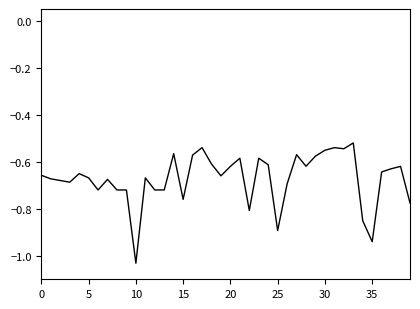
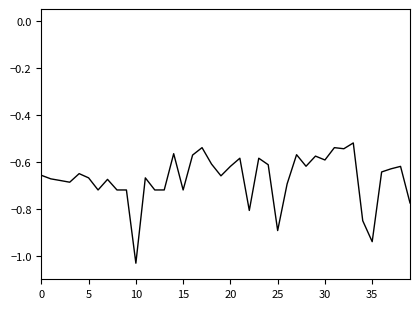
15: -0.76 -> -0.72
30: -0.55 -> -0.59
